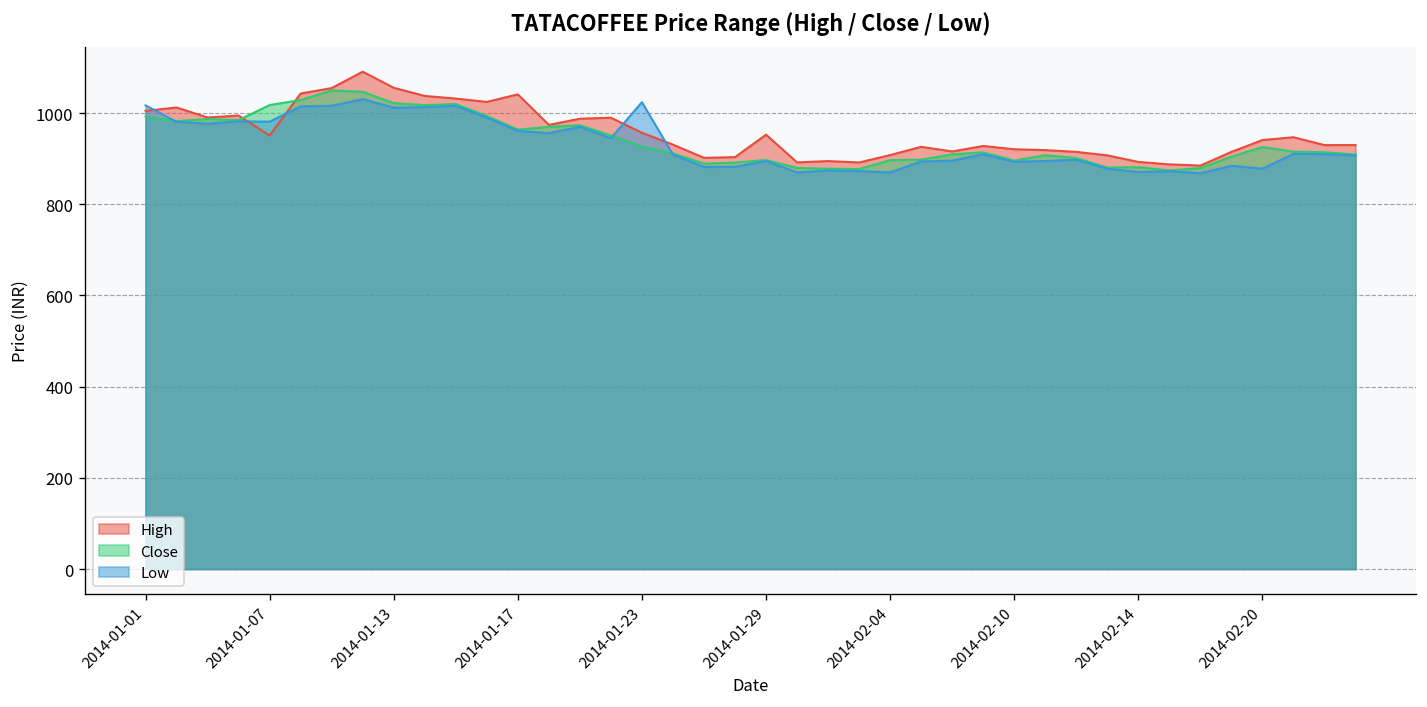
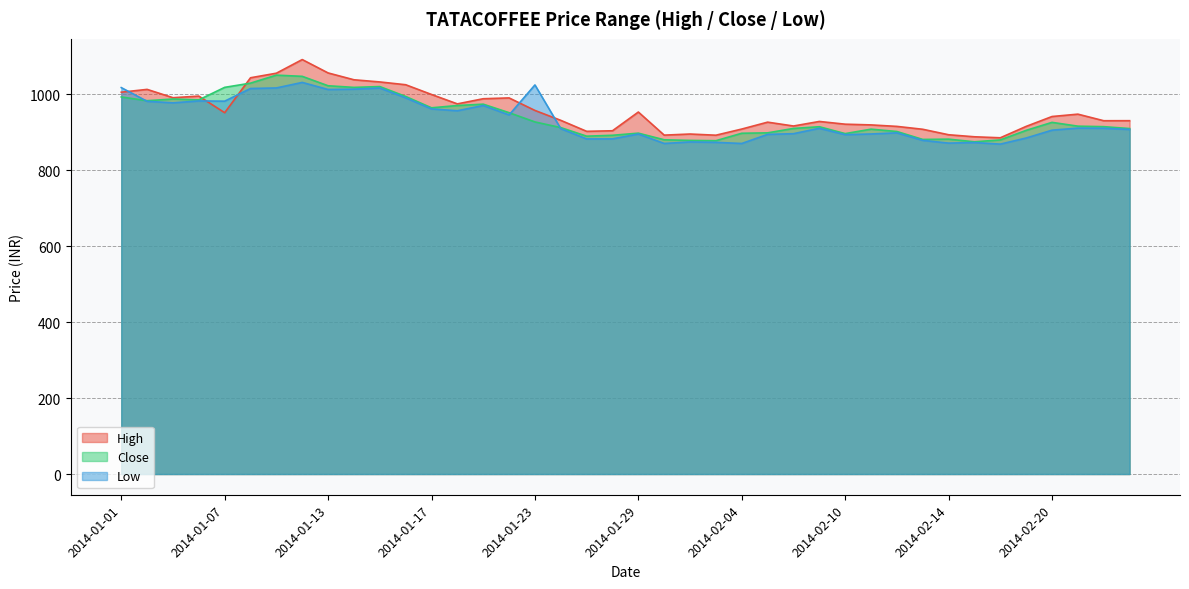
High, 2014-01-17: 1040 -> 1000
Low, 2014-02-20: 880 -> 910
